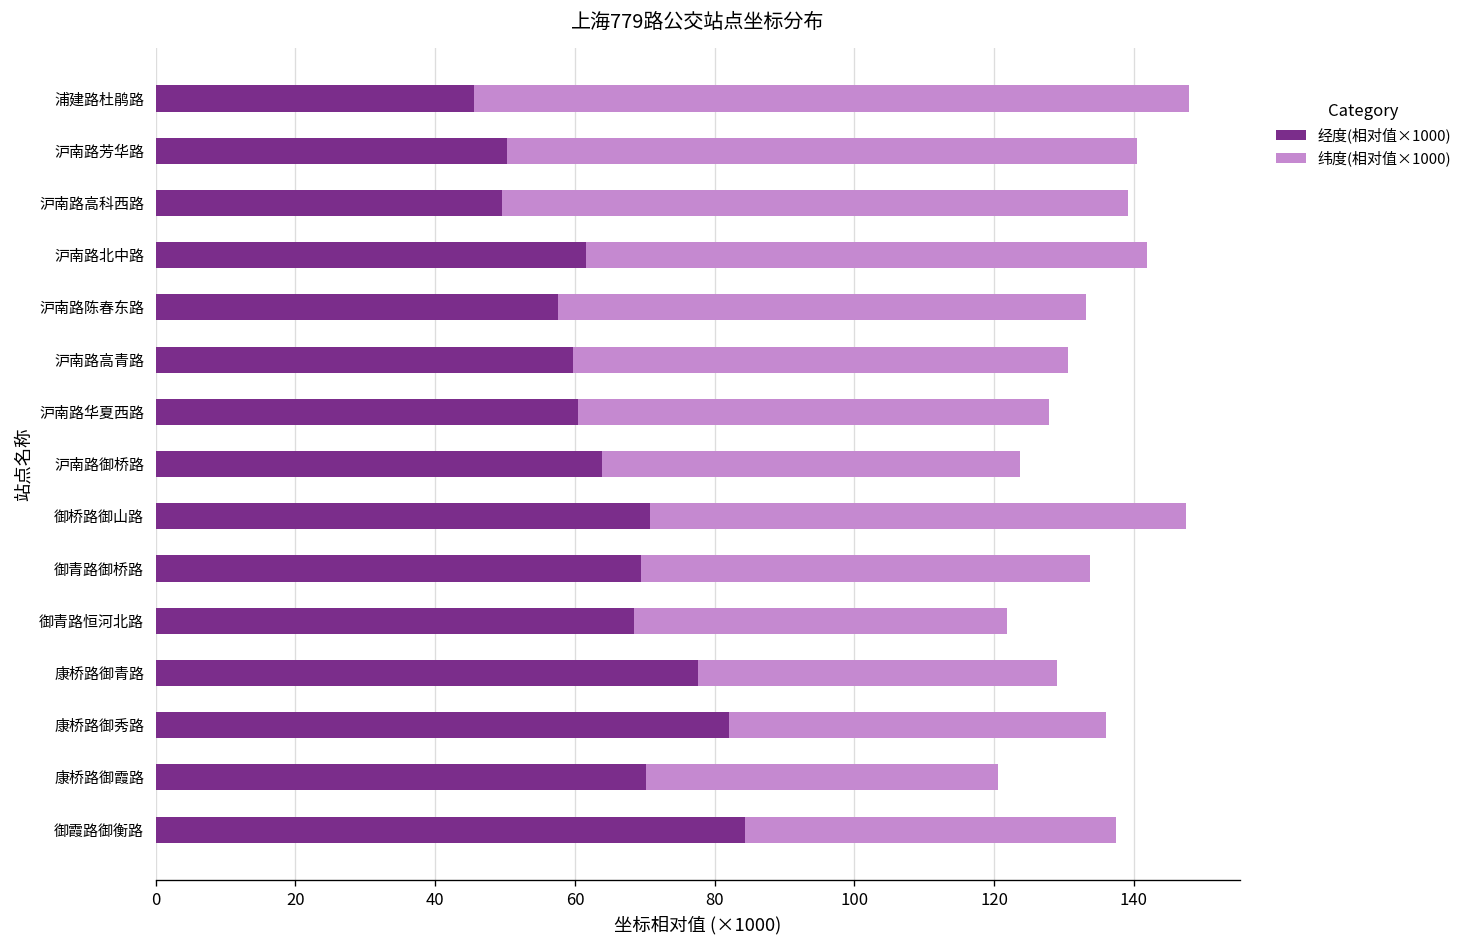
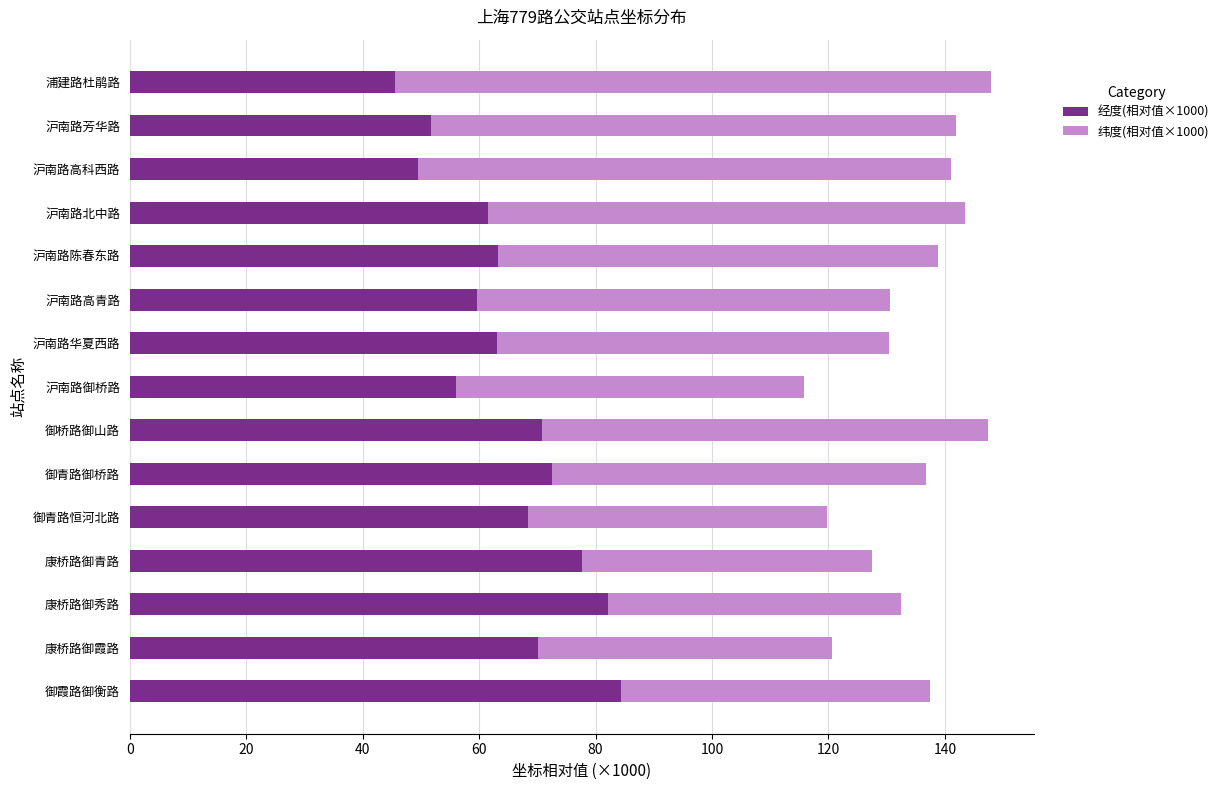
经度(相对值×1000), 沪南路芳华路: 50 -> 52
纬度(相对值×1000), 沪南路高科西路: 90 -> 91
纬度(相对值×1000), 沪南路北中路: 80 -> 82
经度(相对值×1000), 沪南路陈春东路: 58 -> 63
经度(相对值×1000), 沪南路华夏西路: 60 -> 63
经度(相对值×1000), 沪南路御桥路: 64 -> 56
经度(相对值×1000), 御青路御桥路: 70 -> 72
纬度(相对值×1000), 御青路恒河北路: 53 -> 51
纬度(相对值×1000), 康桥路御青路: 51 -> 50
纬度(相对值×1000), 康桥路御秀路: 54 -> 50
